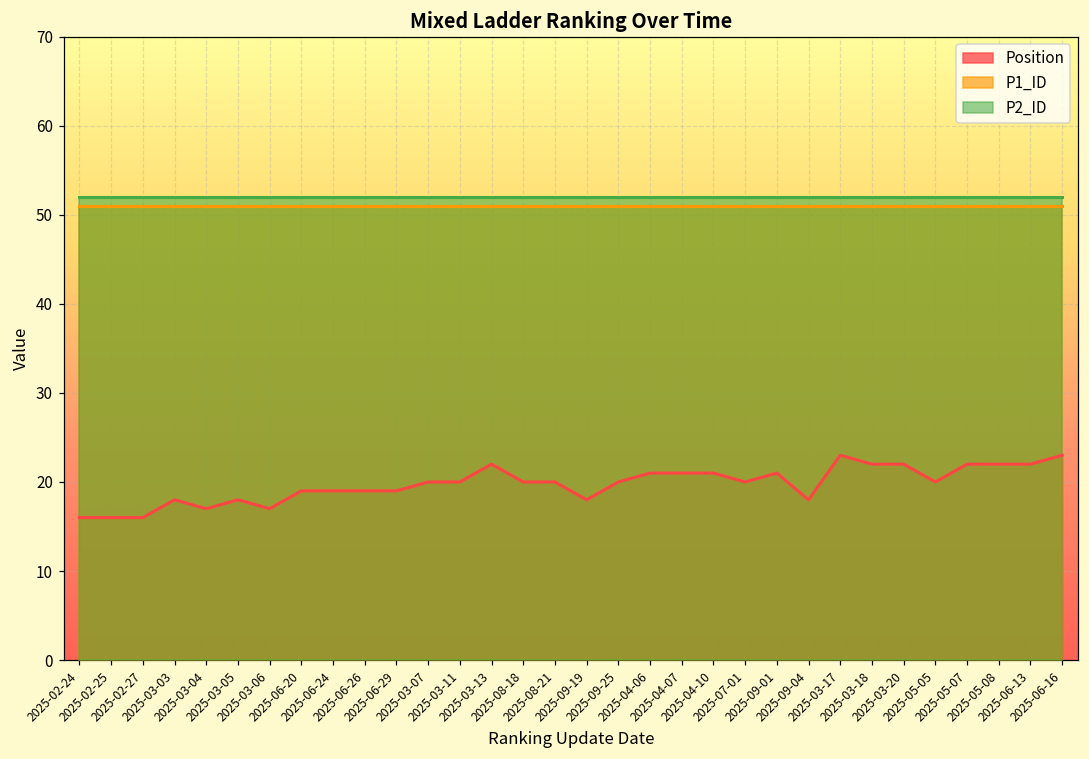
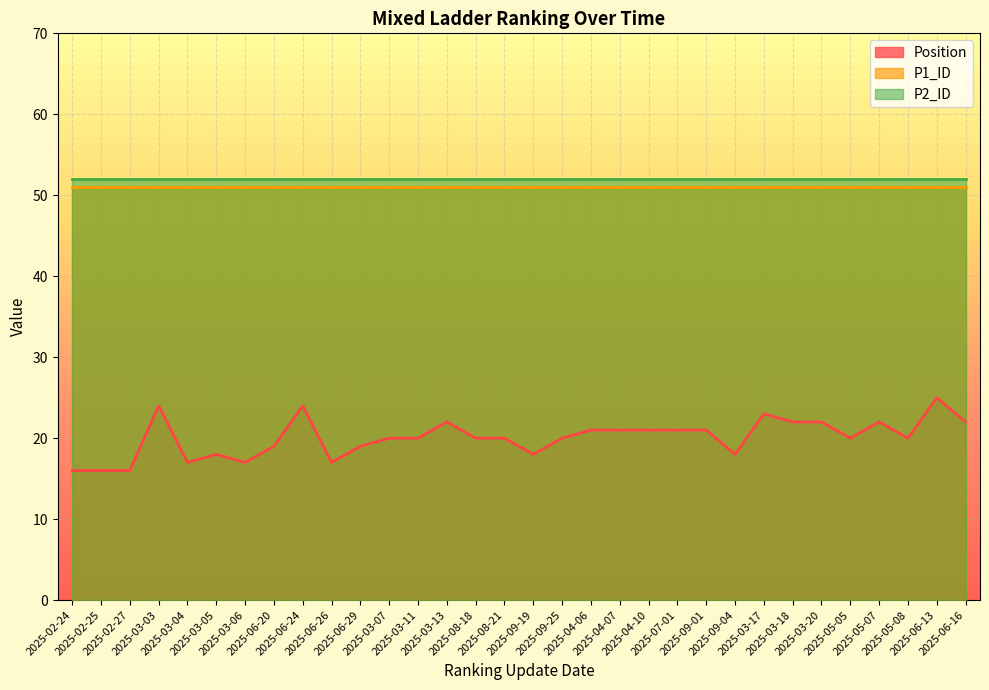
Position, 2025-03-03: 18 -> 24
Position, 2025-06-24: 19 -> 24
Position, 2025-06-26: 19 -> 17
Position, 2025-07-01: 20 -> 21
Position, 2025-05-08: 22 -> 20
Position, 2025-06-13: 22 -> 25
Position, 2025-06-16: 23 -> 22
